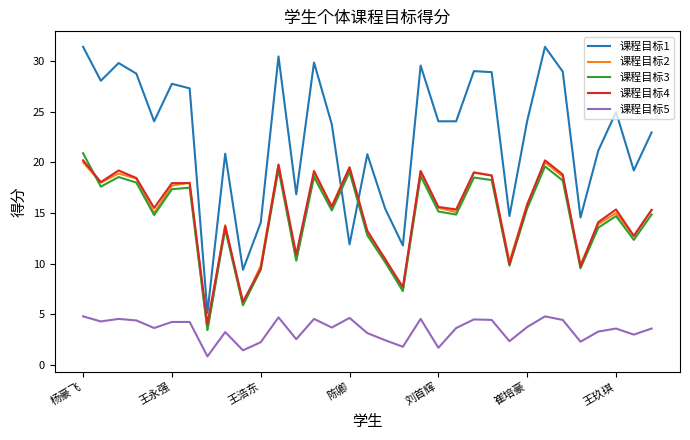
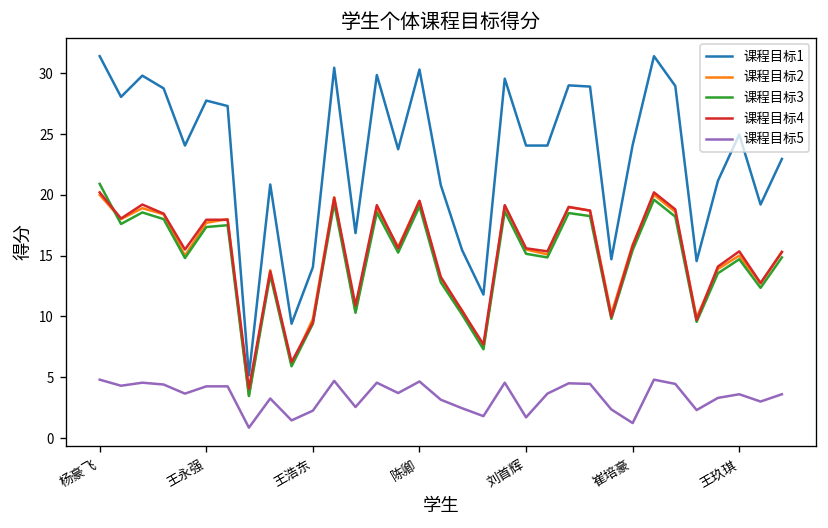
课程目标1, 陈卿: 11.9 -> 30.3
课程目标5, 崔培豪: 3.8 -> 1.2
